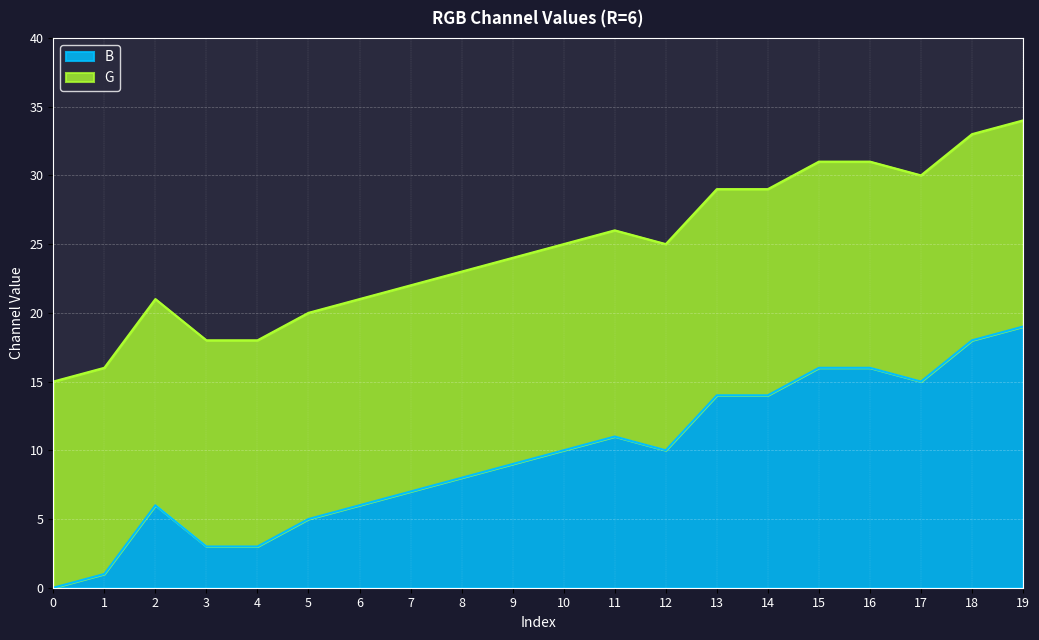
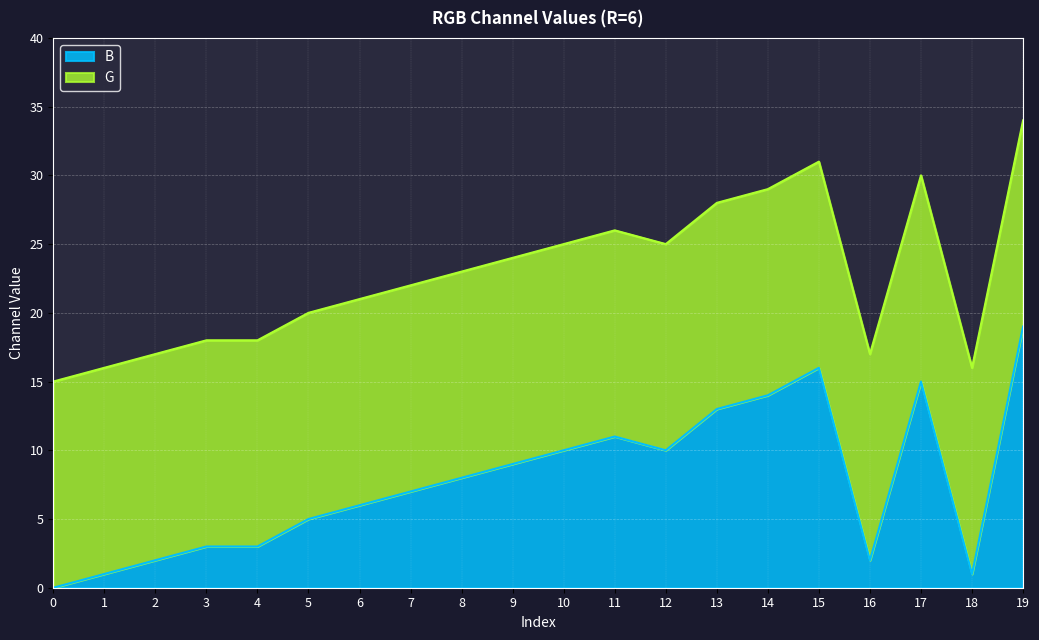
B, 2: 6 -> 2
B, 13: 14 -> 13
B, 16: 16 -> 2
B, 18: 18 -> 1
